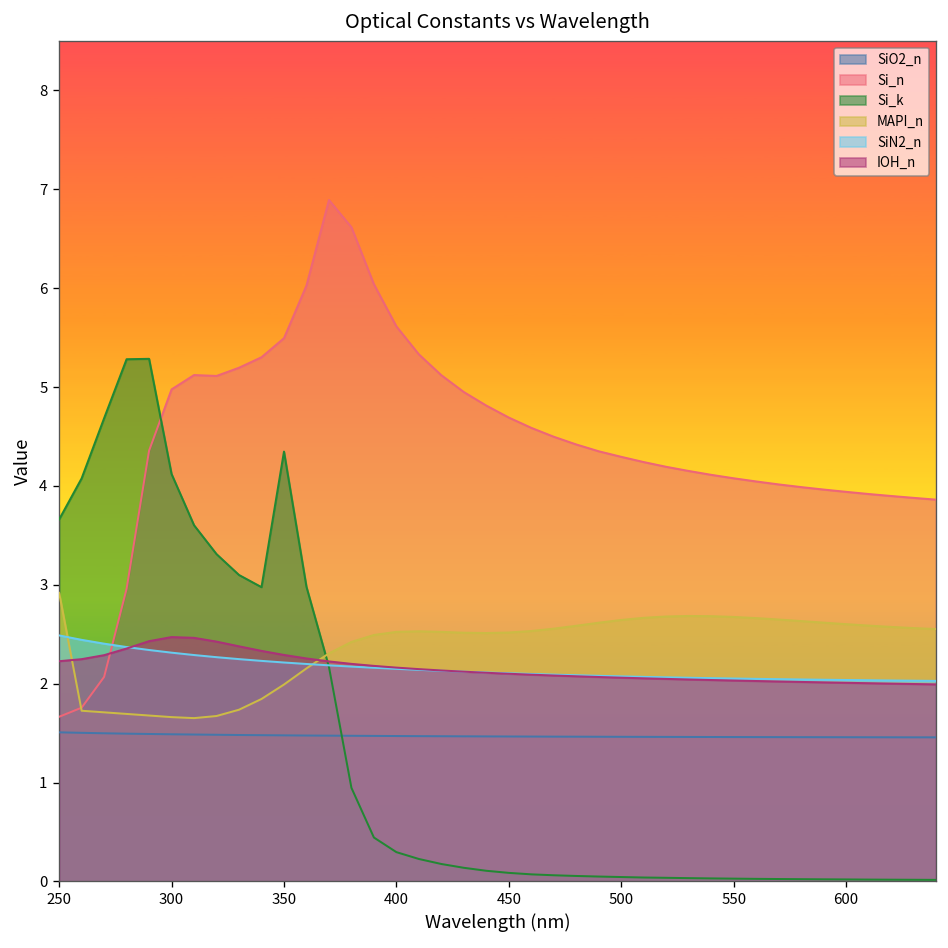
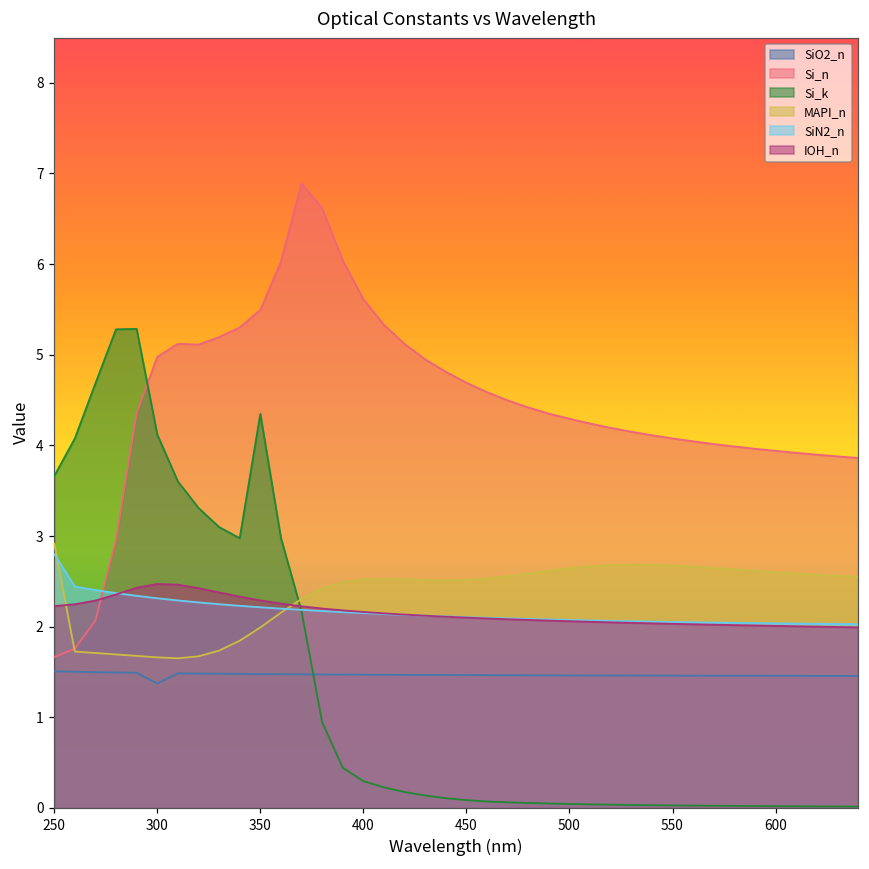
SiN2_n, 250: 2.5 -> 2.8
SiO2_n, 300: 1.5 -> 1.4
